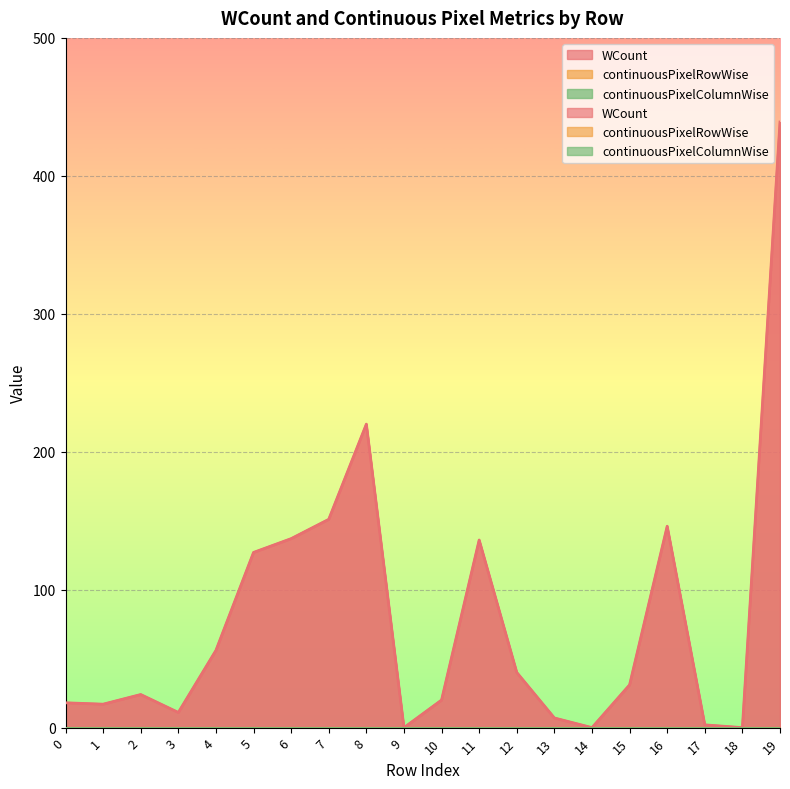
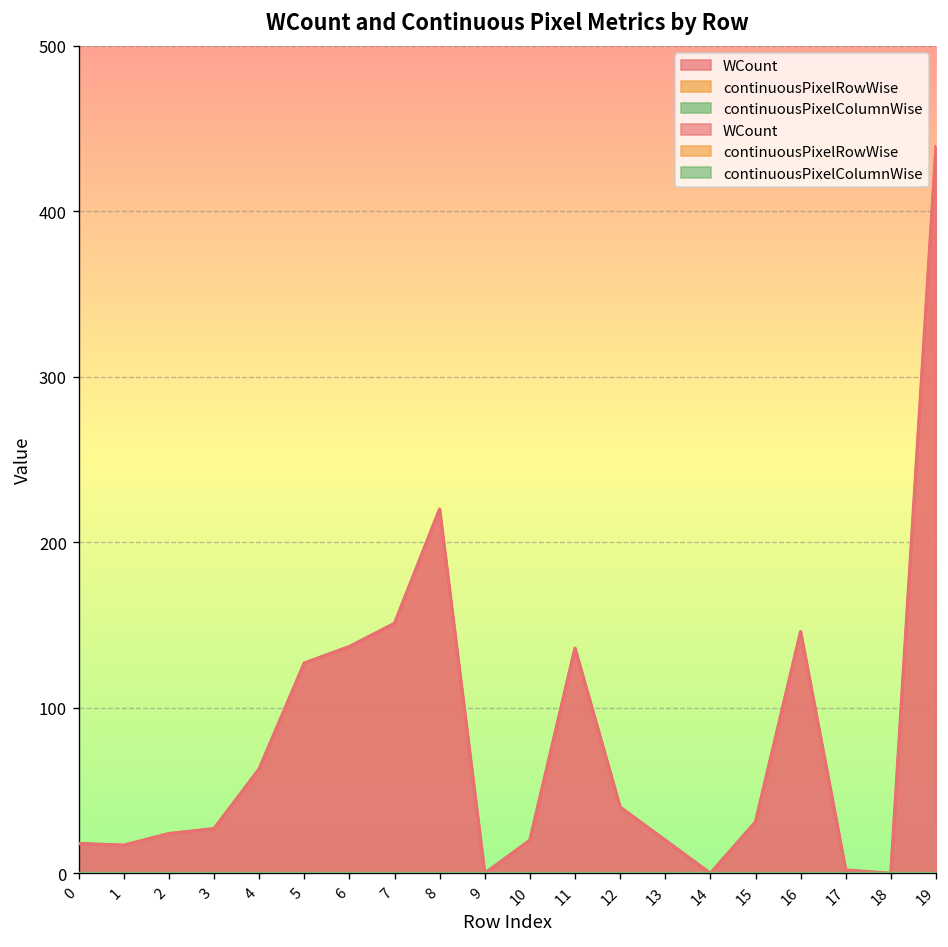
WCount, 3: 11 -> 27
WCount, 4: 56 -> 63
WCount, 13: 7 -> 20
